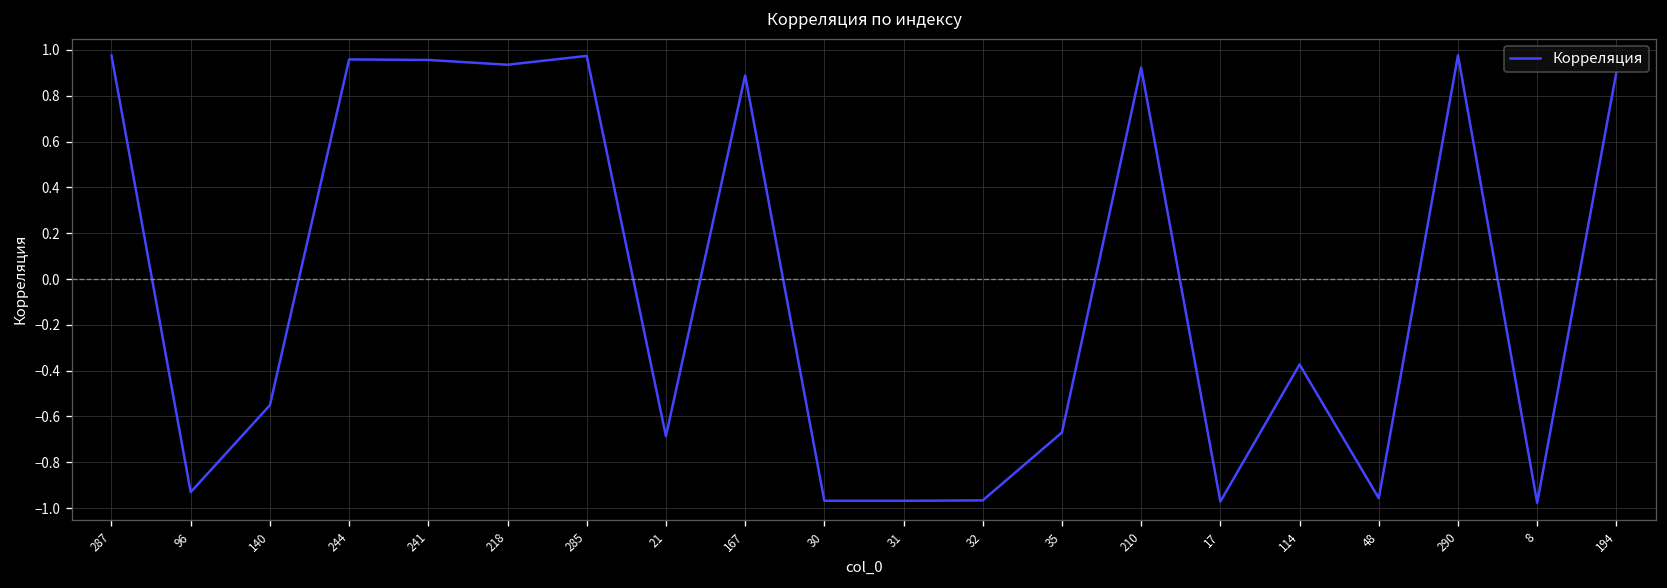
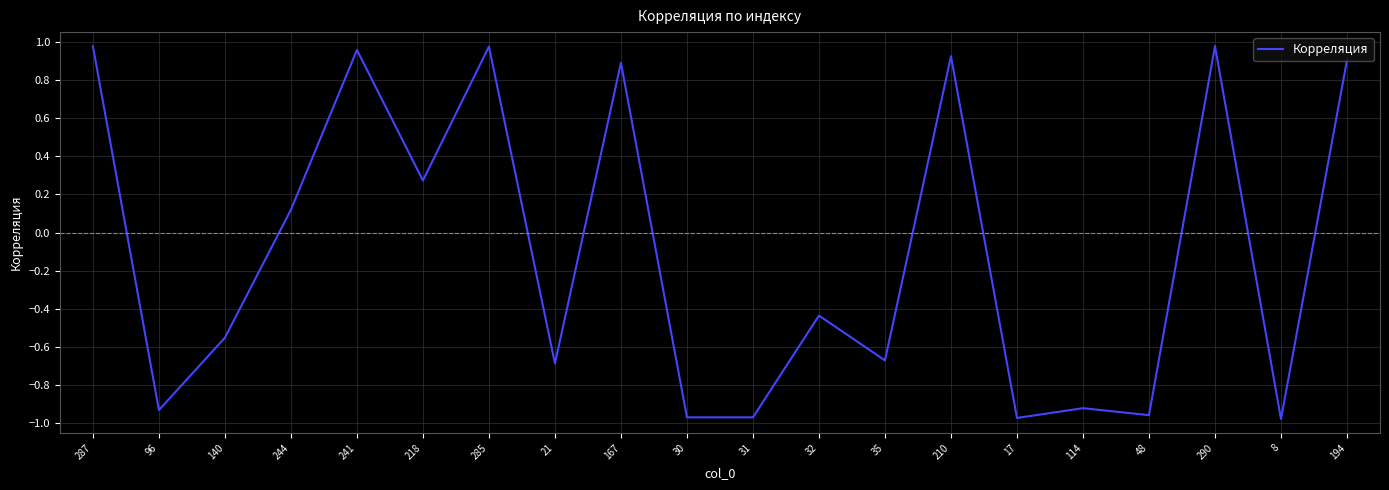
244: 0.96 -> 0.12
218: 0.94 -> 0.27
32: -0.97 -> -0.44
114: -0.37 -> -0.92
